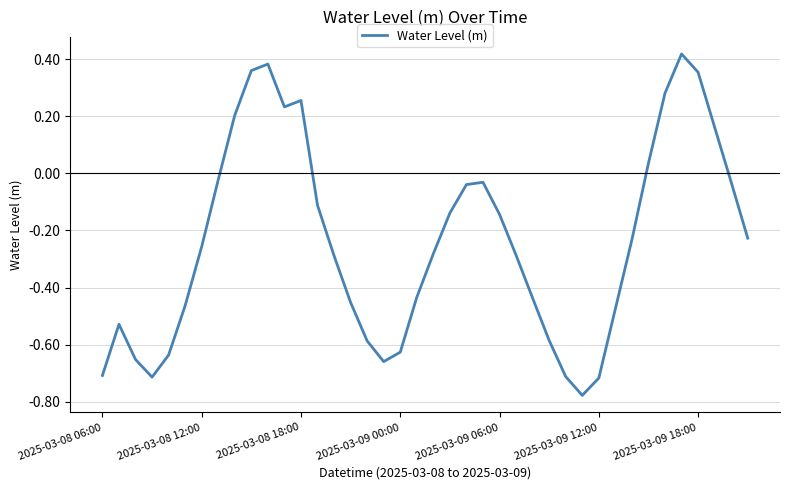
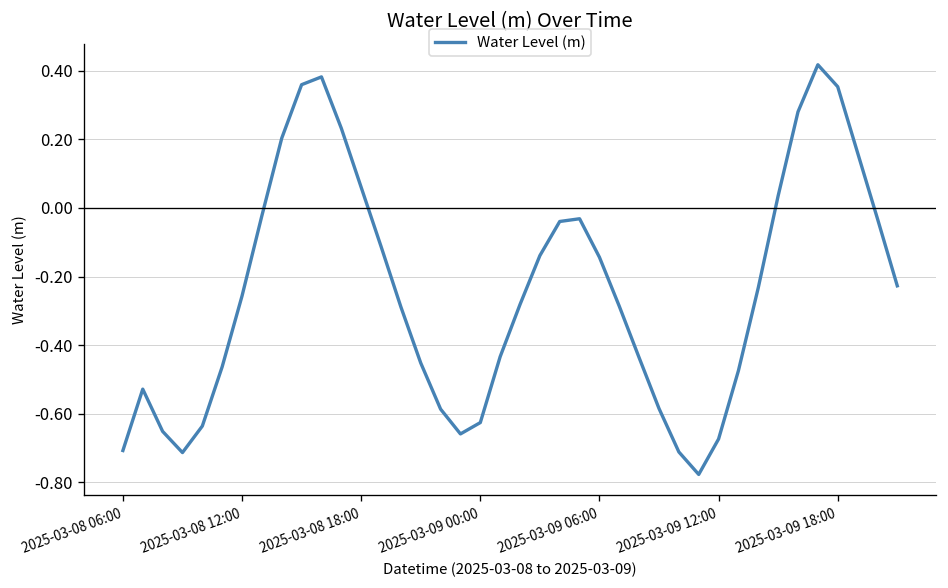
2025-03-08 18:00: 0.25 -> 0.06
2025-03-09 12:00: -0.72 -> -0.67
